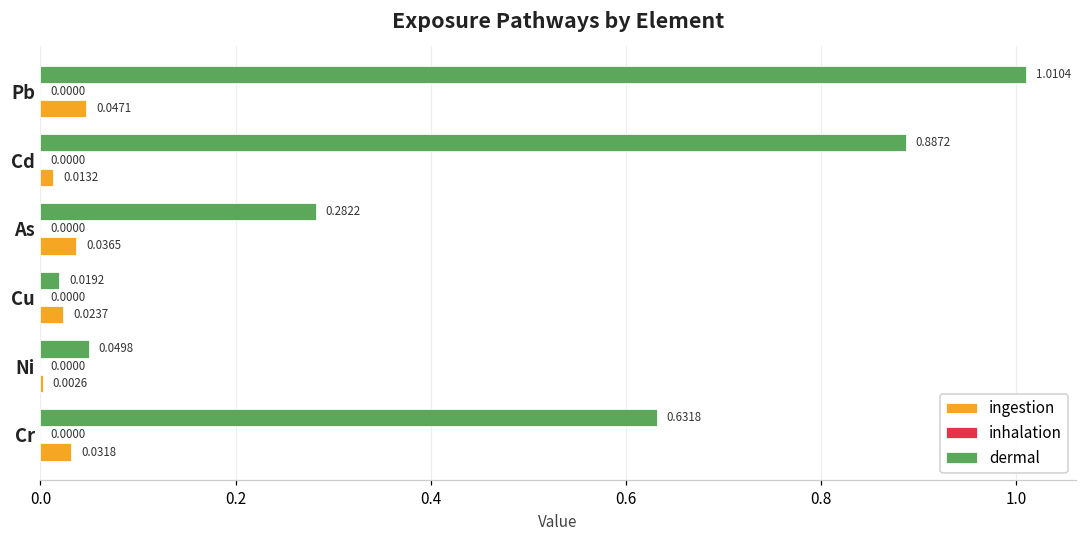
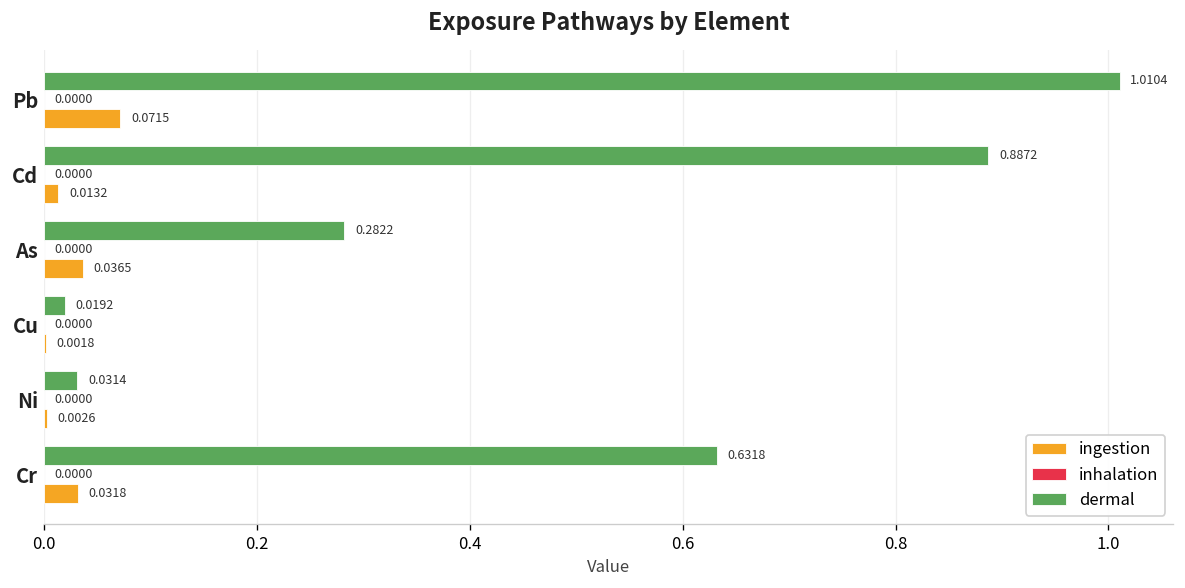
ingestion, Pb: 0.0471 -> 0.0715
ingestion, Cu: 0.0237 -> 0.0018
dermal, Ni: 0.0498 -> 0.0314
